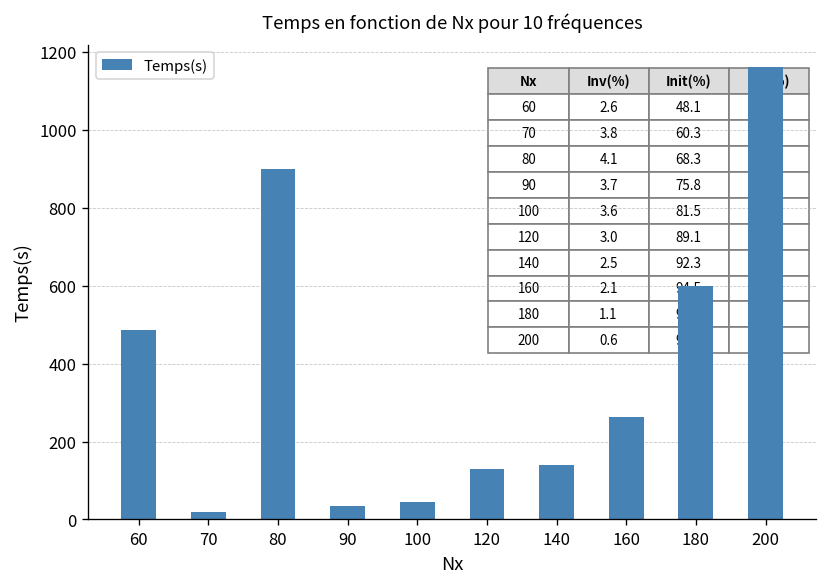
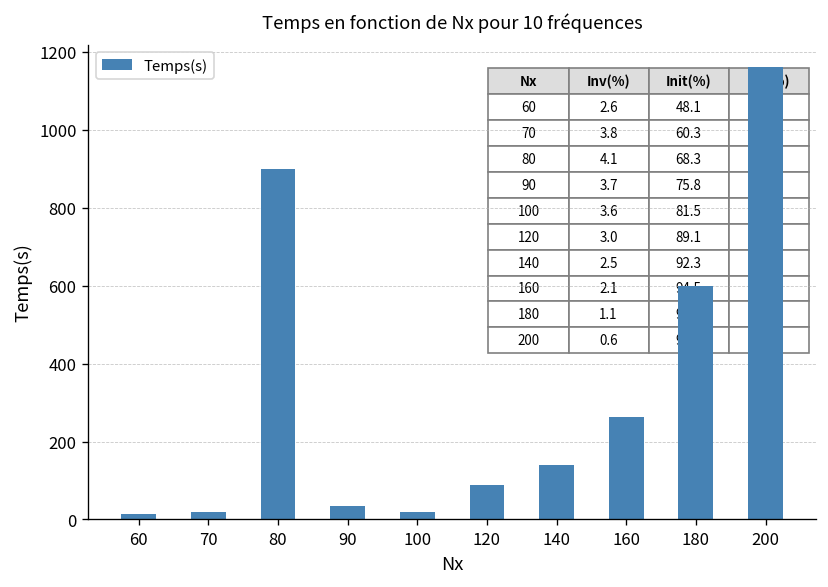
60: 490 -> 10
100: 50 -> 20
120: 130 -> 90
